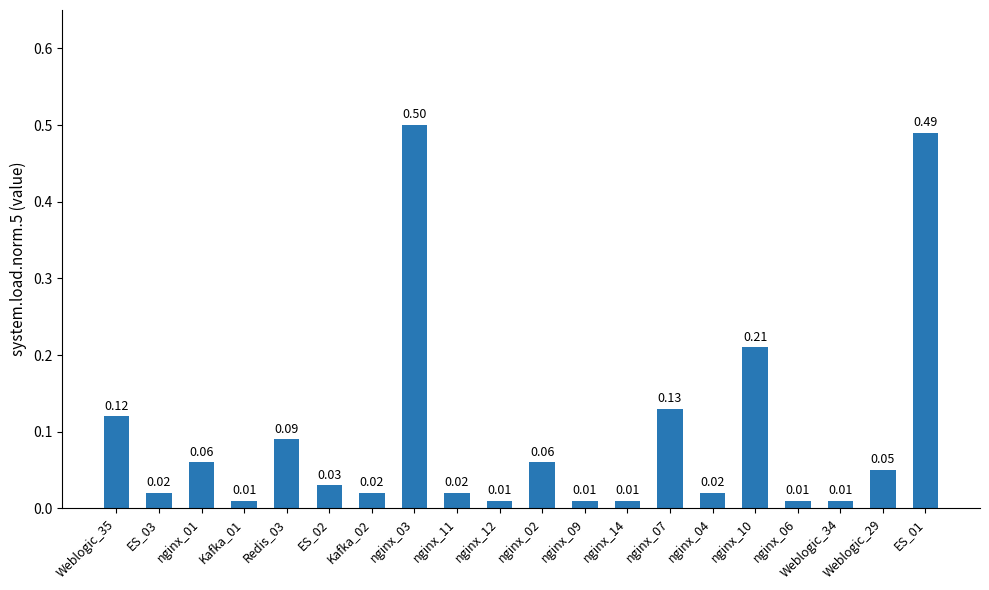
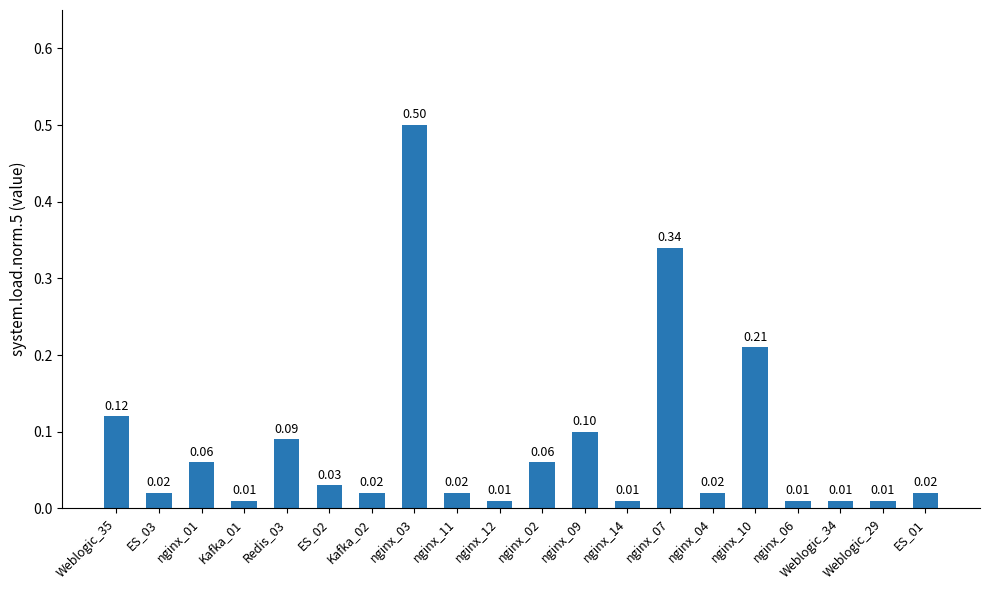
nginx_09: 0.01 -> 0.10
nginx_07: 0.13 -> 0.34
Weblogic_29: 0.05 -> 0.01
ES_01: 0.49 -> 0.02
